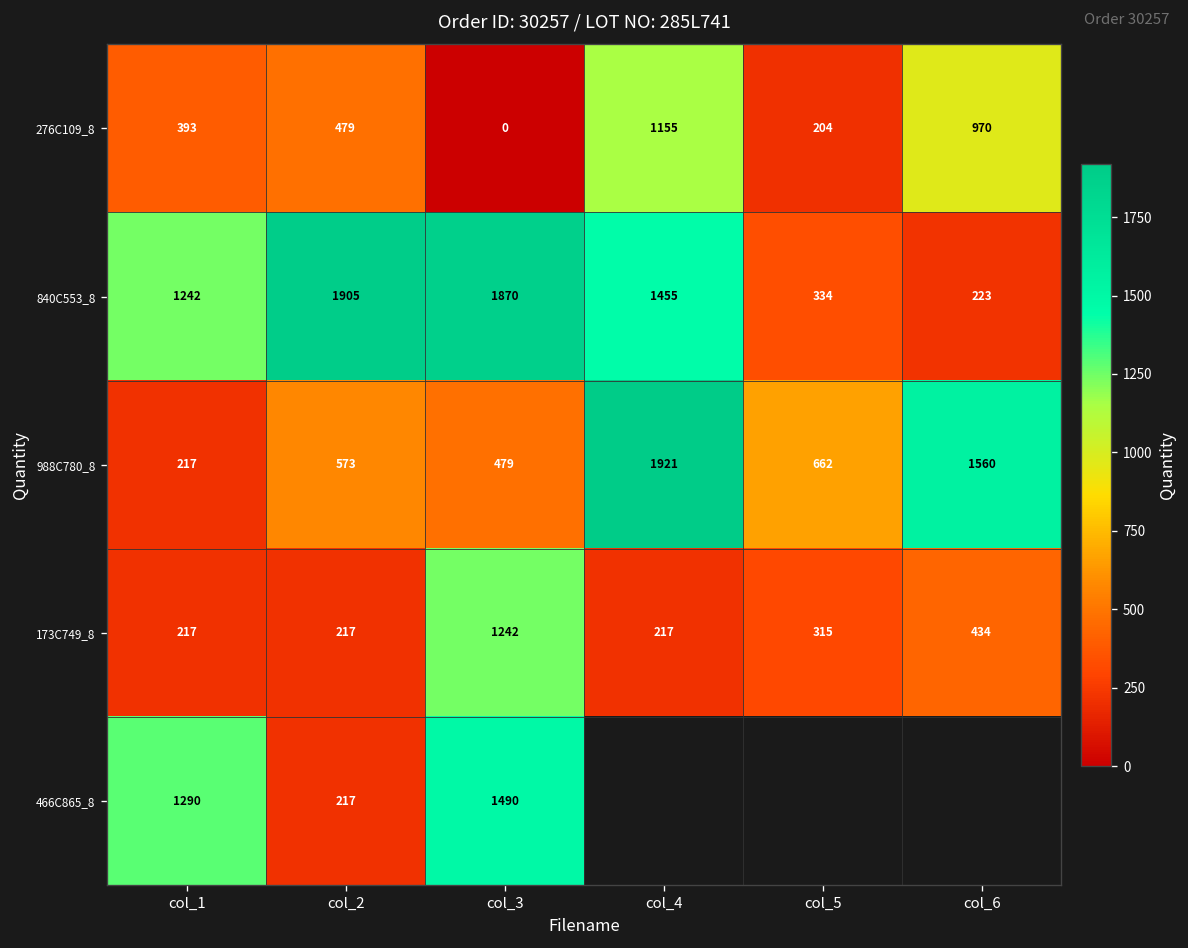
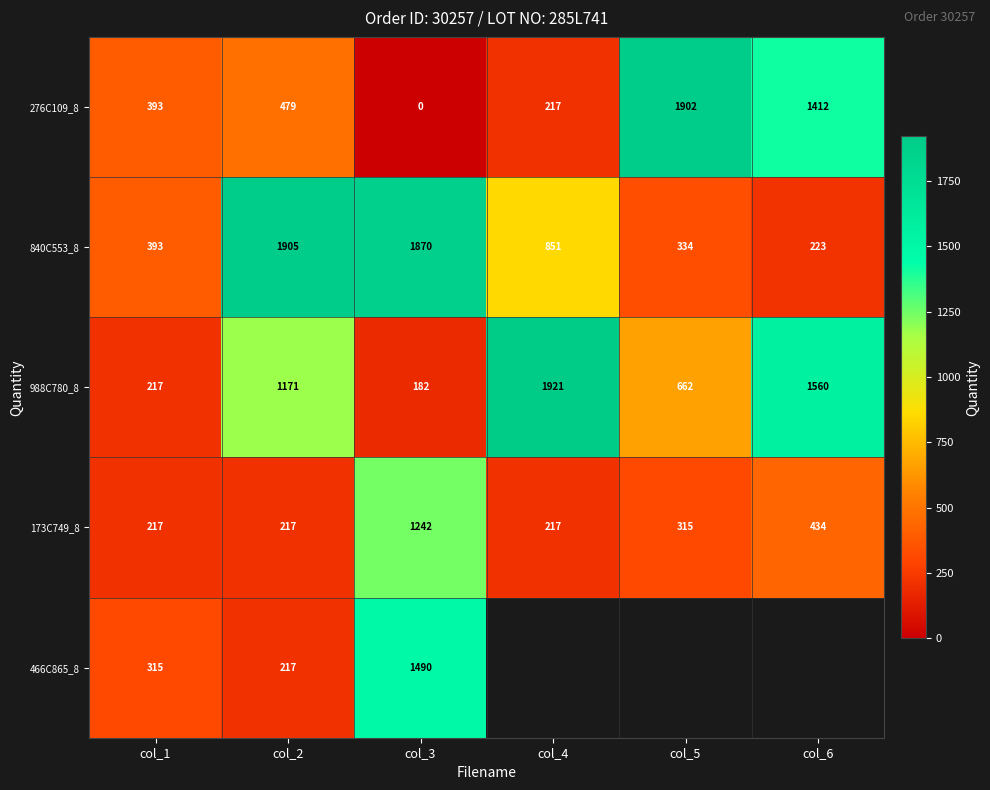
276C109_8, col_4: 1155 -> 217
276C109_8, col_5: 204 -> 1902
276C109_8, col_6: 970 -> 1412
840C553_8, col_1: 1242 -> 393
840C553_8, col_4: 1455 -> 851
988C780_8, col_2: 573 -> 1171
988C780_8, col_3: 479 -> 182
466C865_8, col_1: 1290 -> 315
